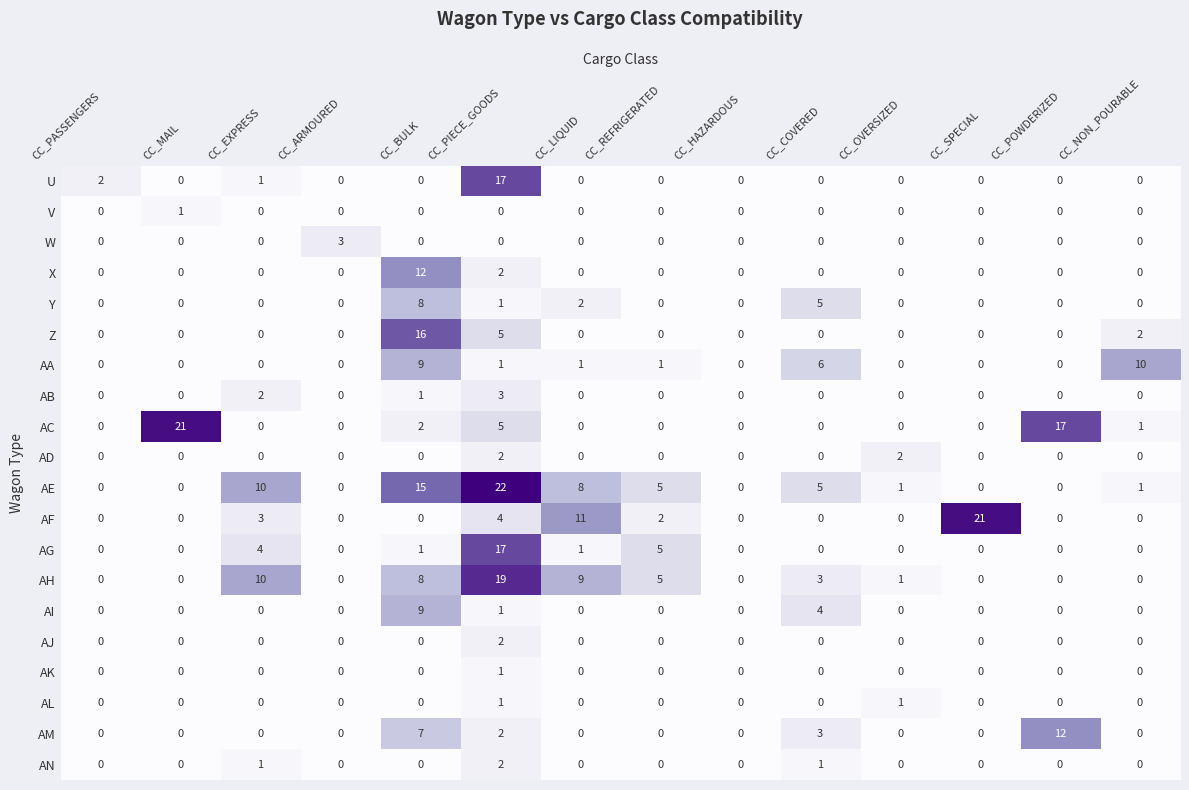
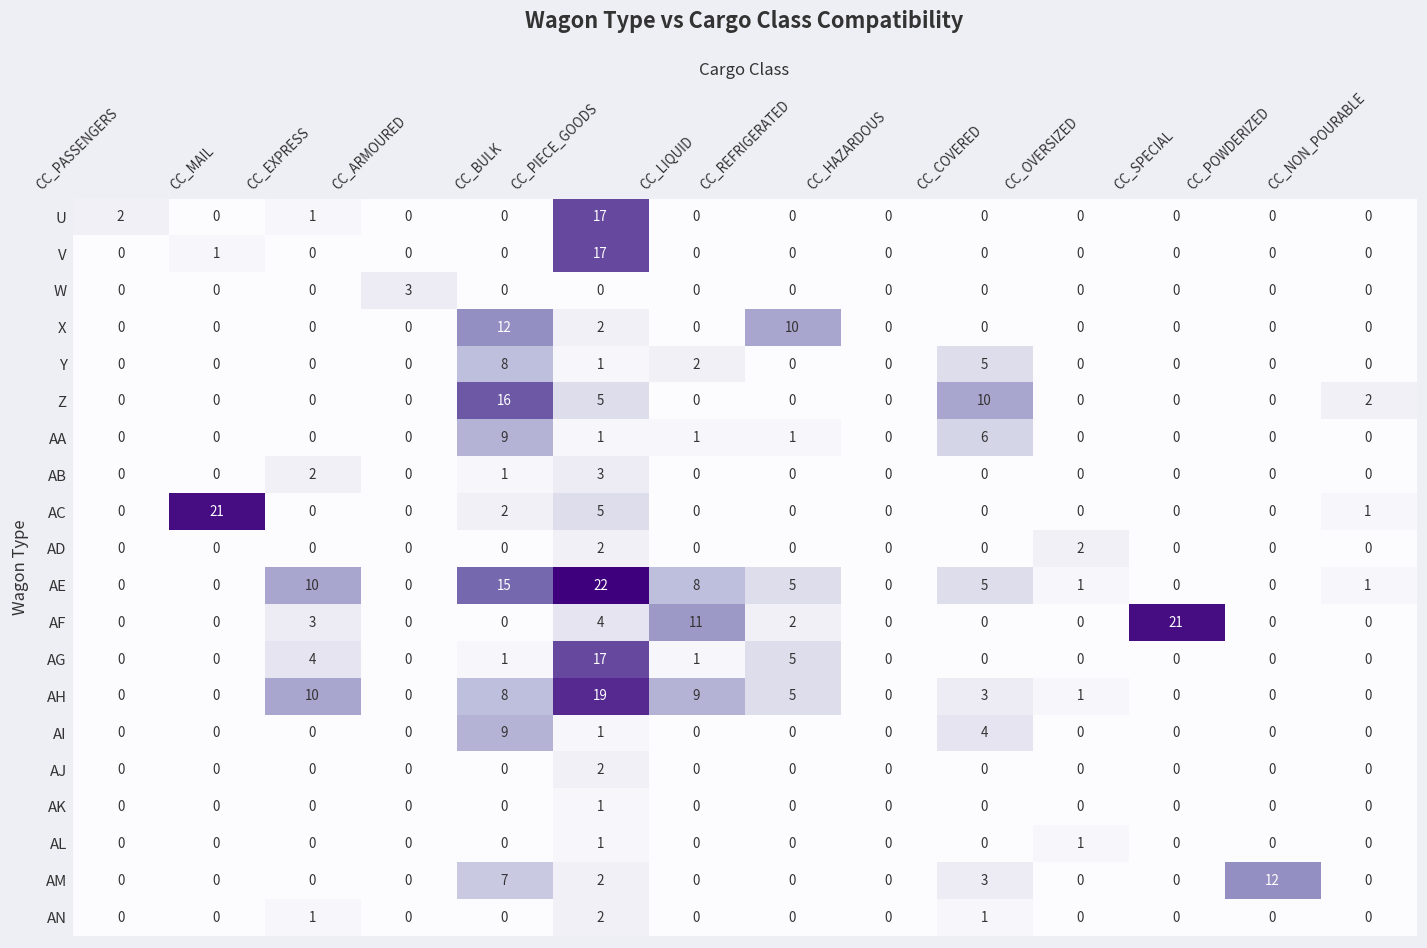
V, CC_PIECE_GOODS: 0 -> 17
X, CC_REFRIGERATED: 0 -> 10
Z, CC_COVERED: 0 -> 10
AA, CC_NON_POURABLE: 10 -> 0
AC, CC_POWDERIZED: 17 -> 0
